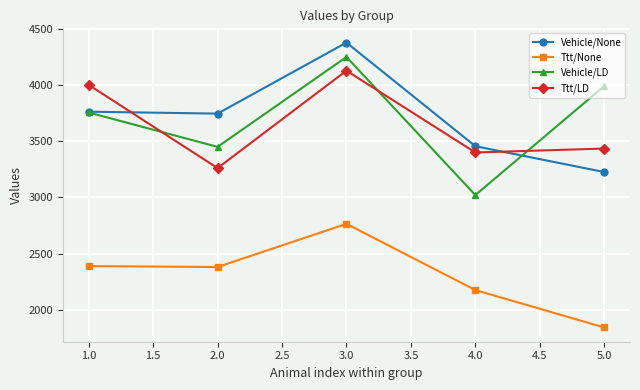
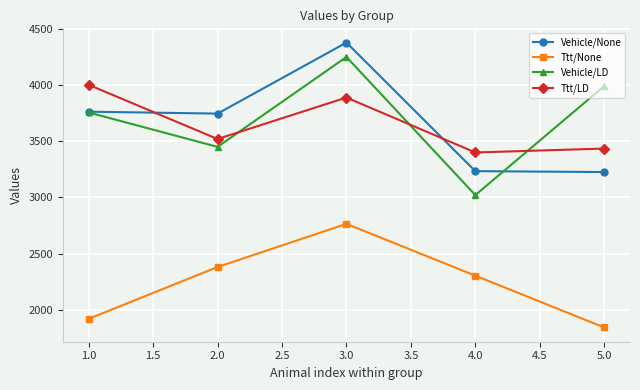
Ttt/None, 1.0: 2390 -> 1920
Ttt/LD, 2.0: 3260 -> 3520
Ttt/LD, 3.0: 4130 -> 3890
Vehicle/None, 4.0: 3460 -> 3230
Ttt/None, 4.0: 2180 -> 2300
